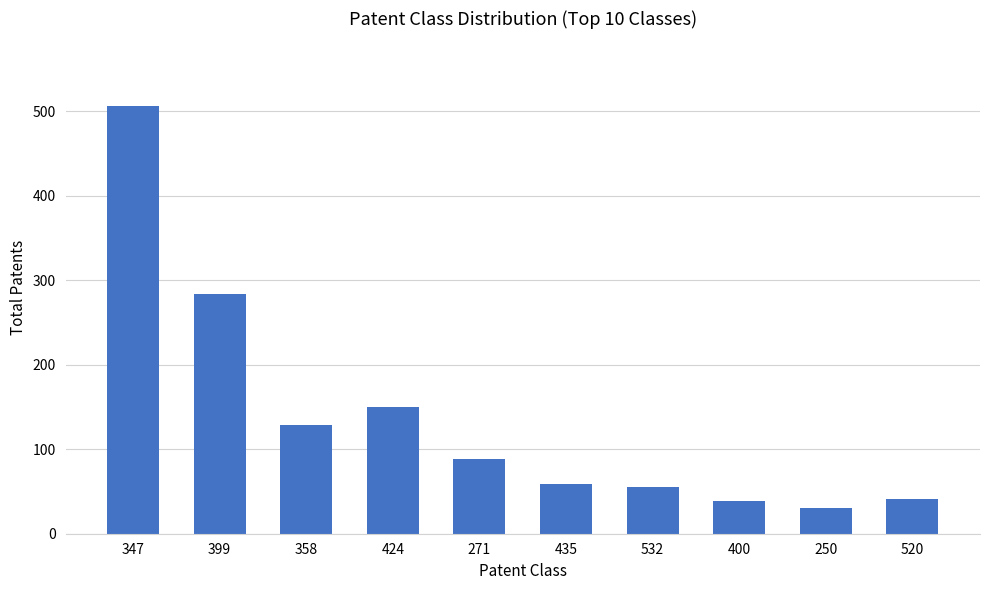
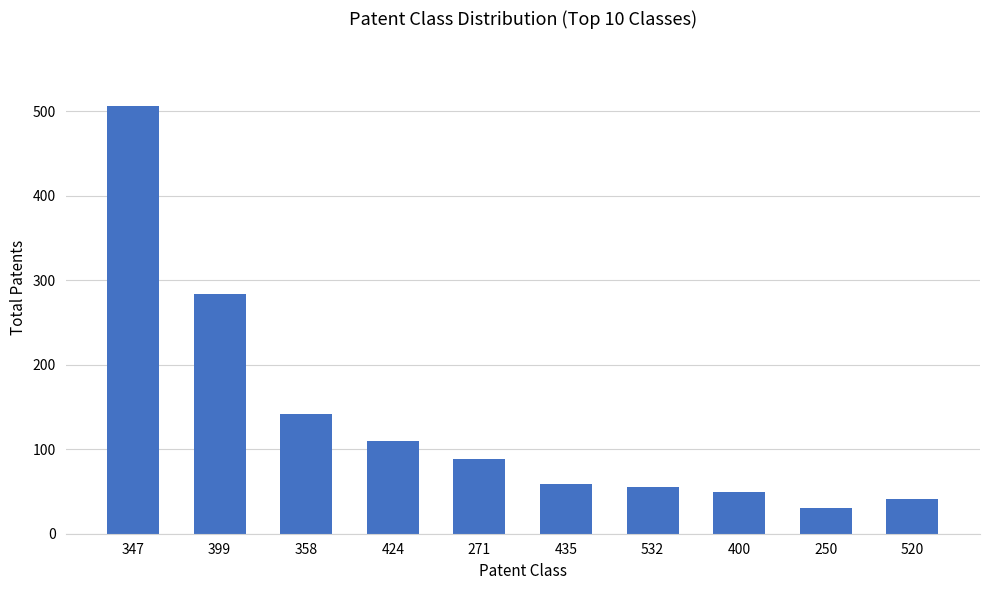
358: 130 -> 140
424: 150 -> 110
400: 40 -> 50
